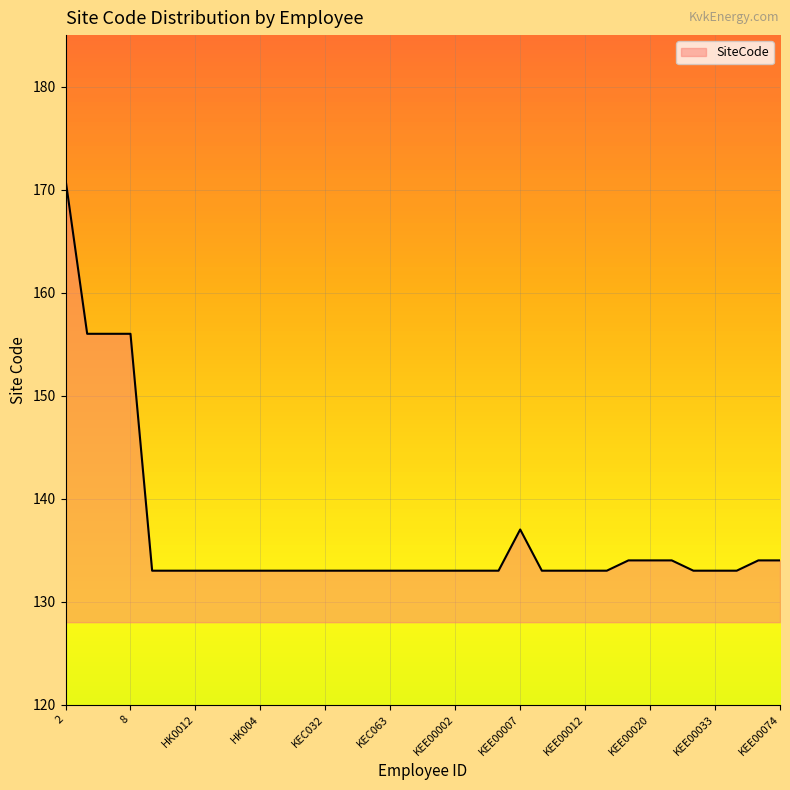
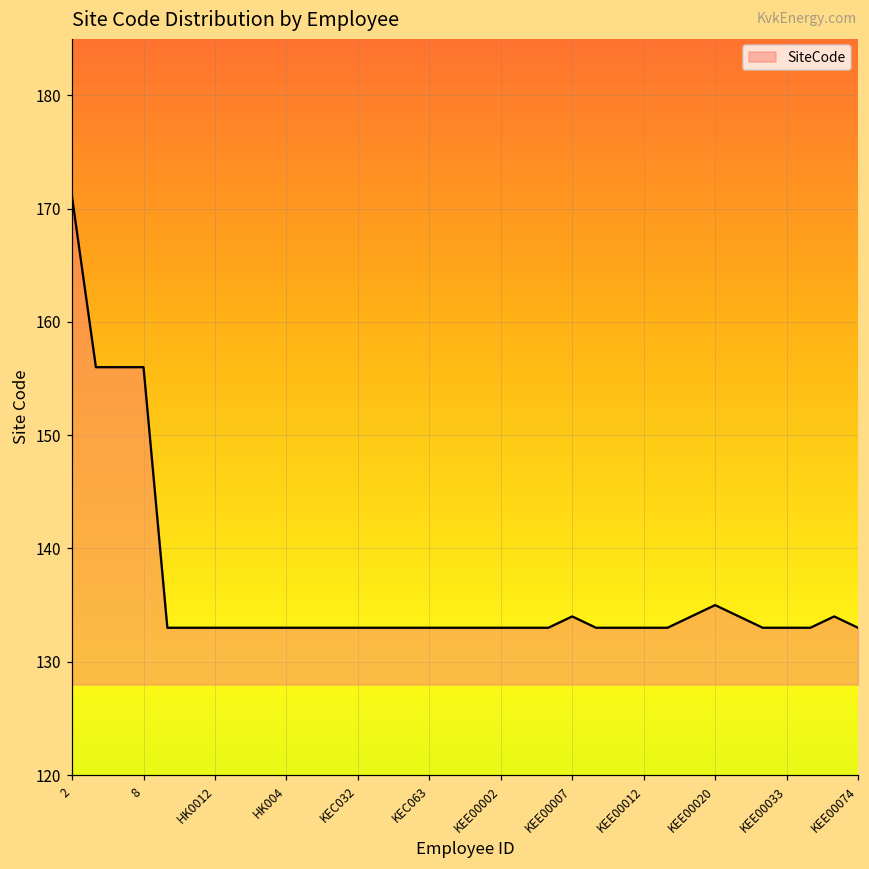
KEE00007: 137 -> 134
KEE00020: 134 -> 135
KEE00074: 134 -> 133
